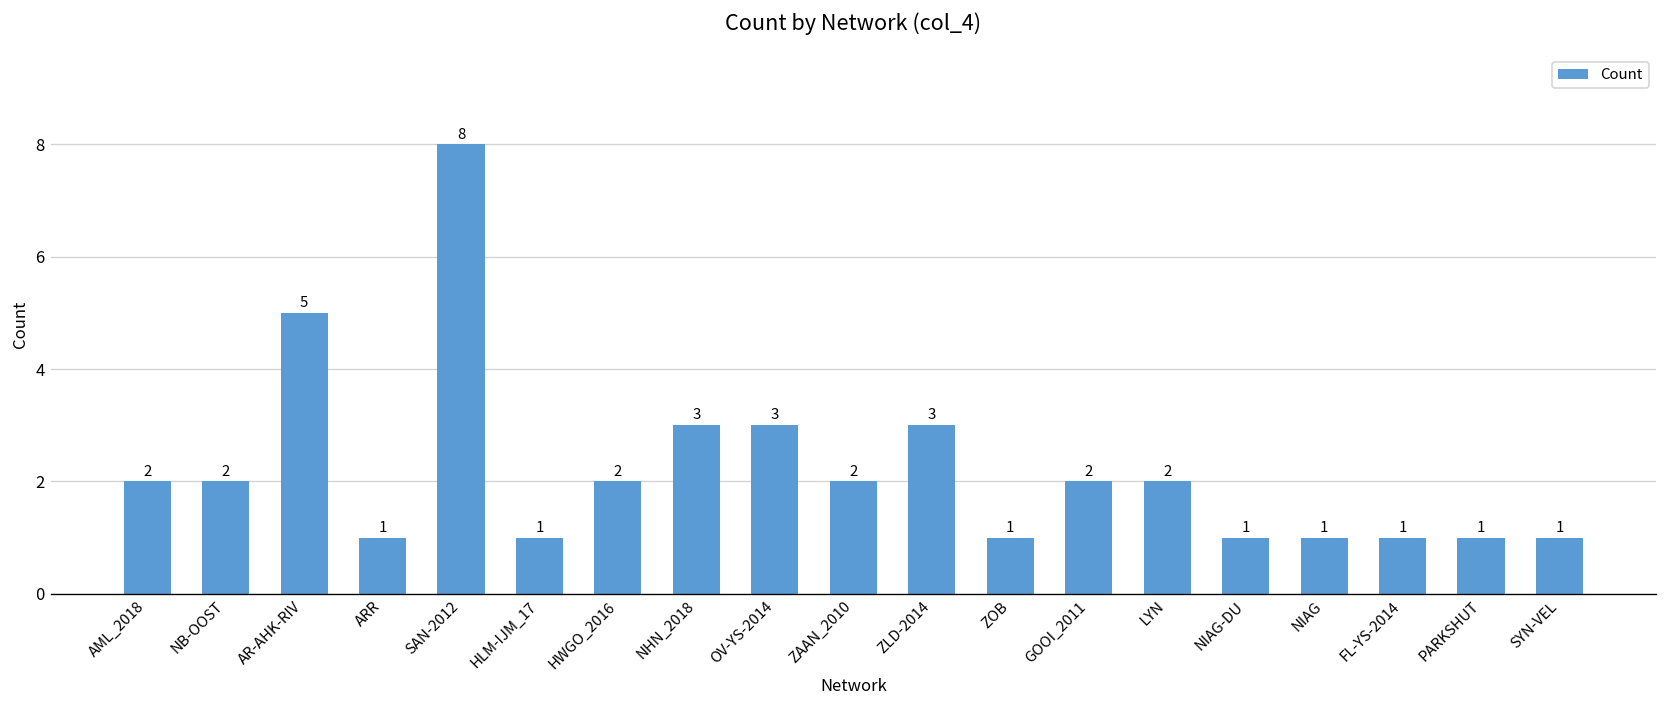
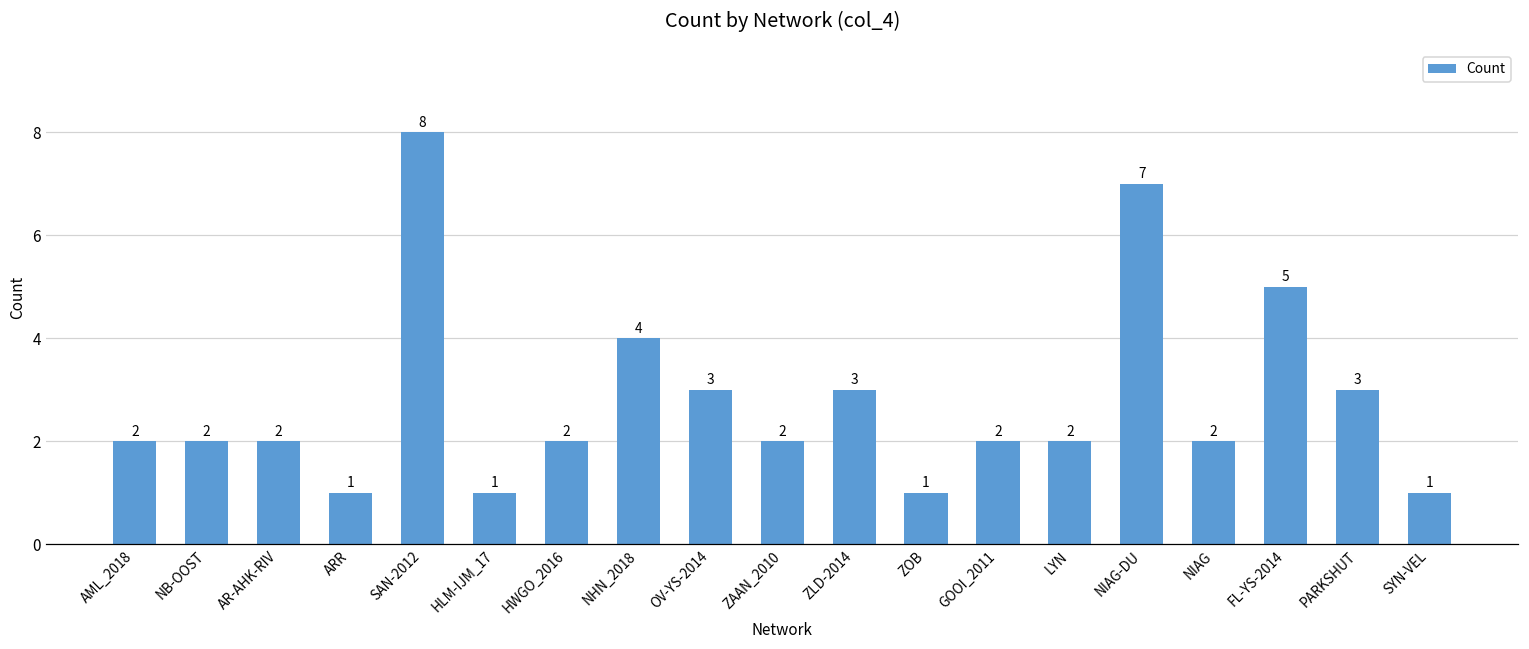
AR-AHK-RIV: 5 -> 2
NHN_2018: 3 -> 4
NIAG-DU: 1 -> 7
NIAG: 1 -> 2
FL-YS-2014: 1 -> 5
PARKSHUT: 1 -> 3
